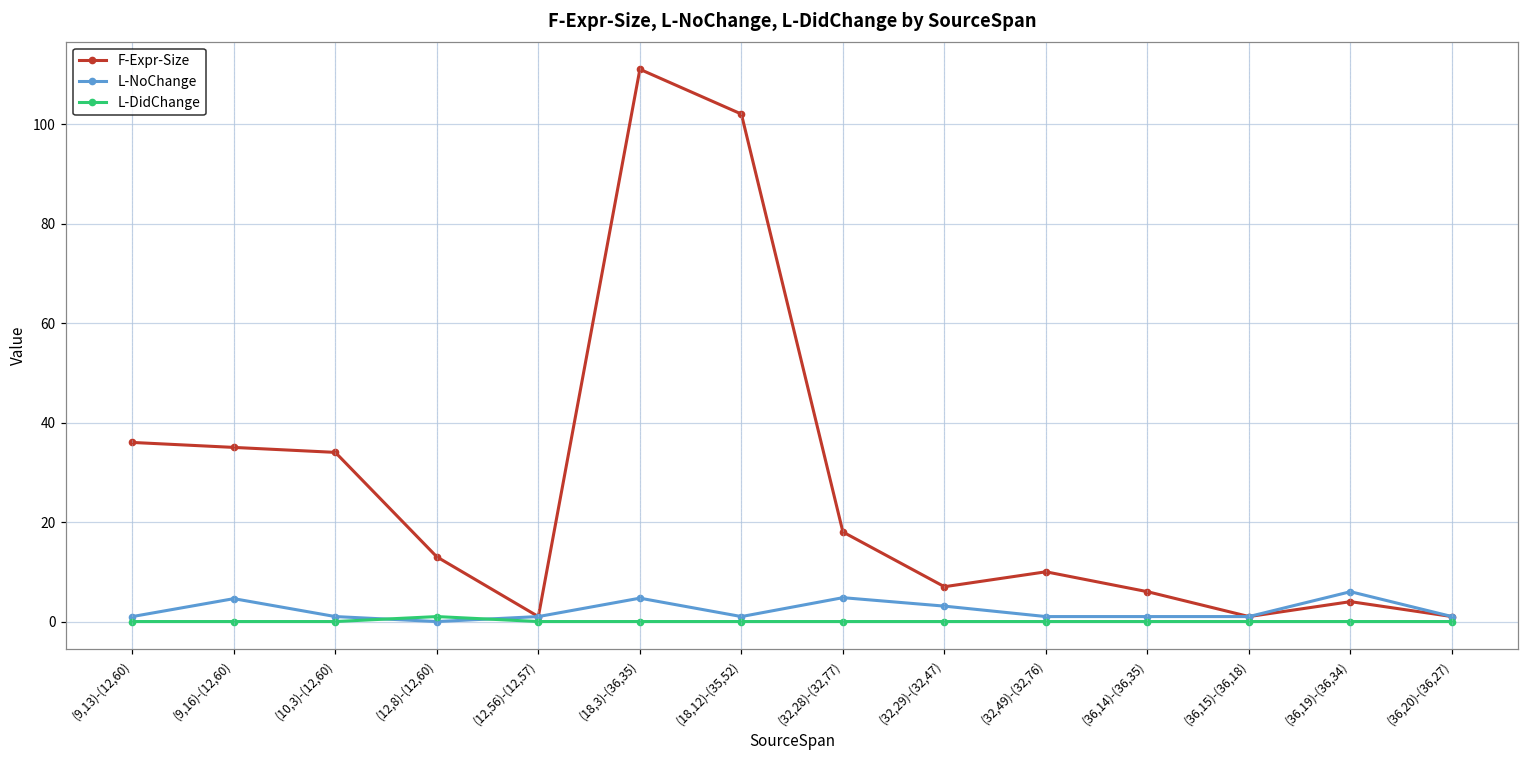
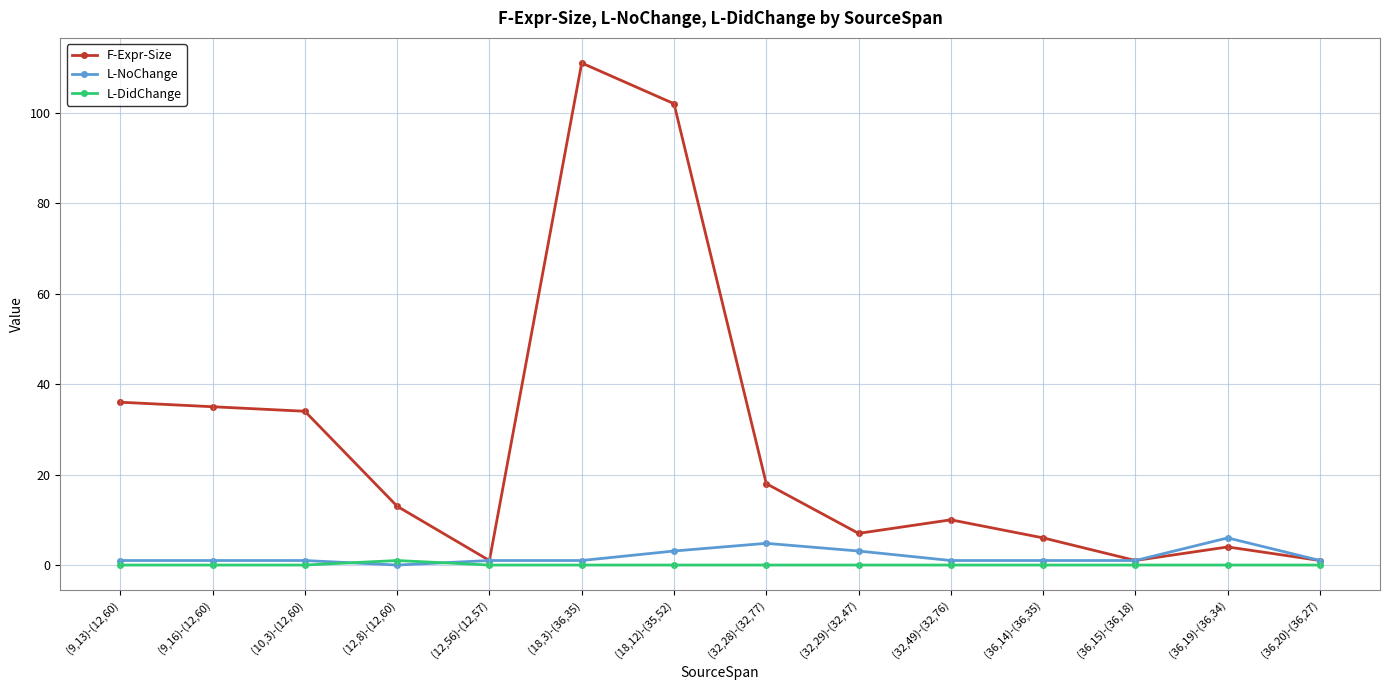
L-NoChange, (9,16)-(12,60): 5 -> 1
L-NoChange, (18,3)-(36,35): 5 -> 1
L-NoChange, (18,12)-(35,52): 1 -> 3
